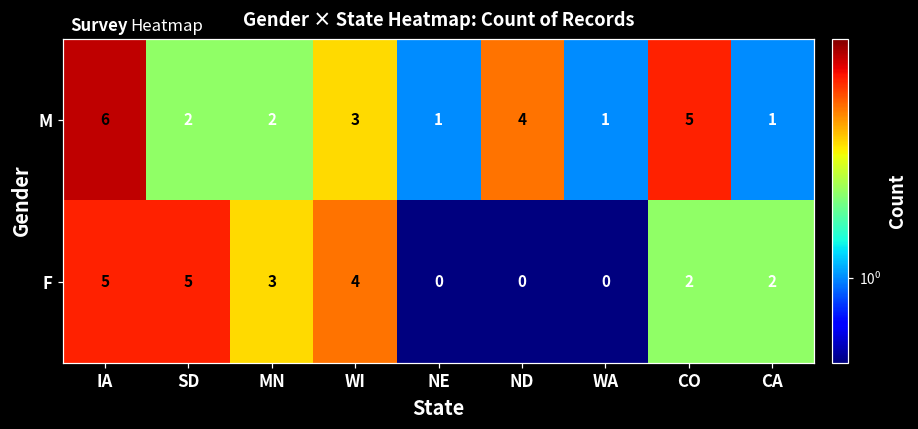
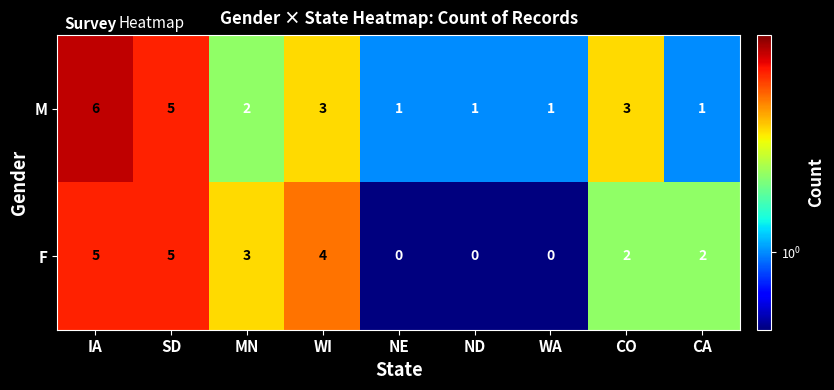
M, SD: 2 -> 5
M, ND: 4 -> 1
M, CO: 5 -> 3
